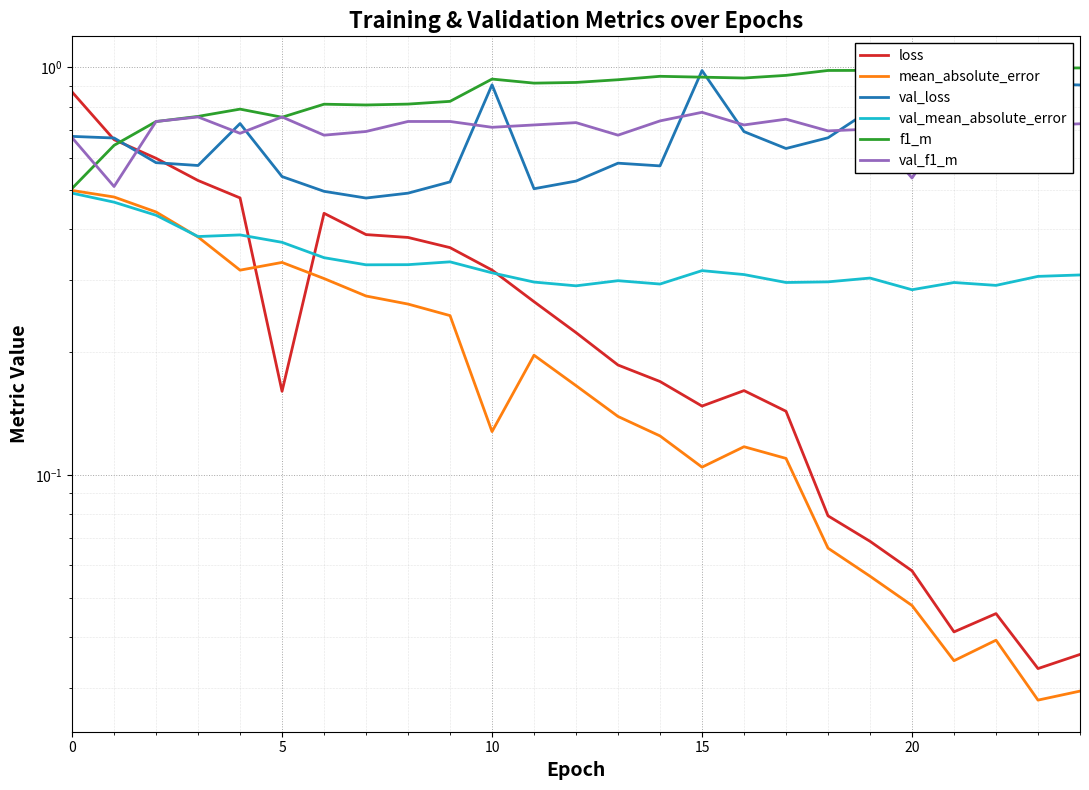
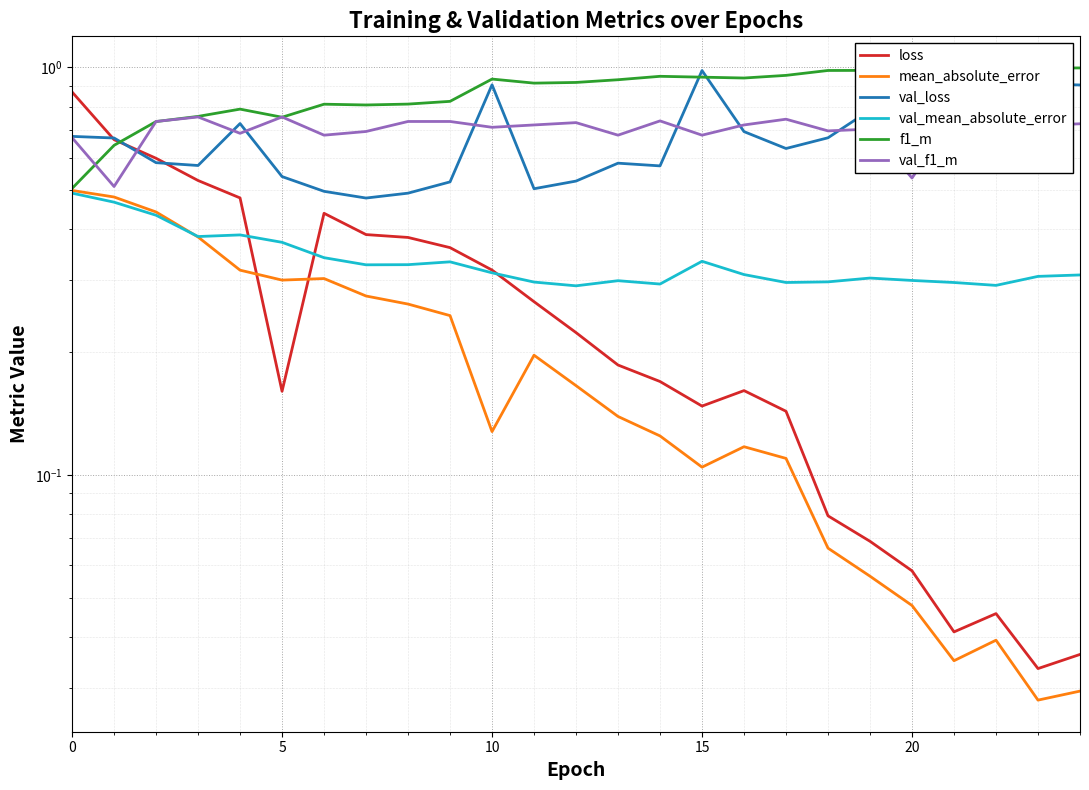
mean_absolute_error, 5: 0.33 -> 0.30
val_mean_absolute_error, 15: 0.32 -> 0.33
val_f1_m, 15: 0.77 -> 0.68
val_mean_absolute_error, 20: 0.28 -> 0.30
